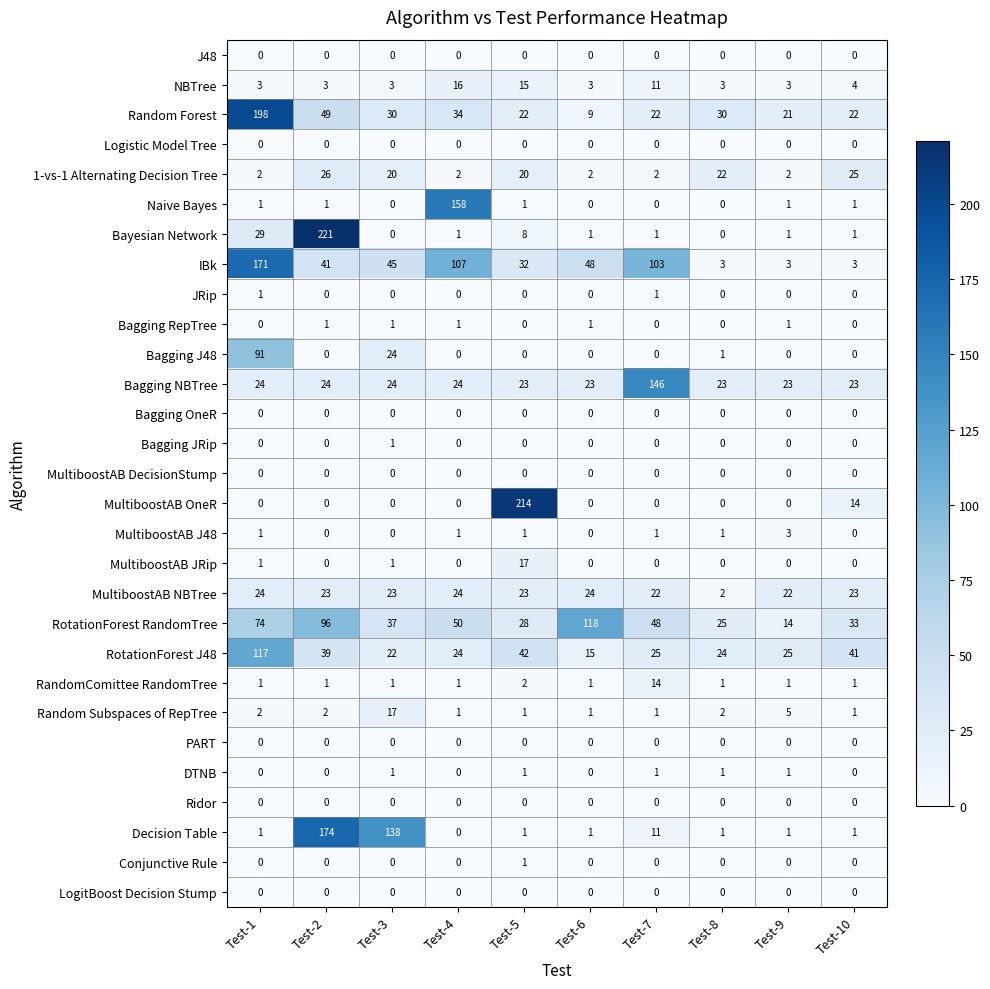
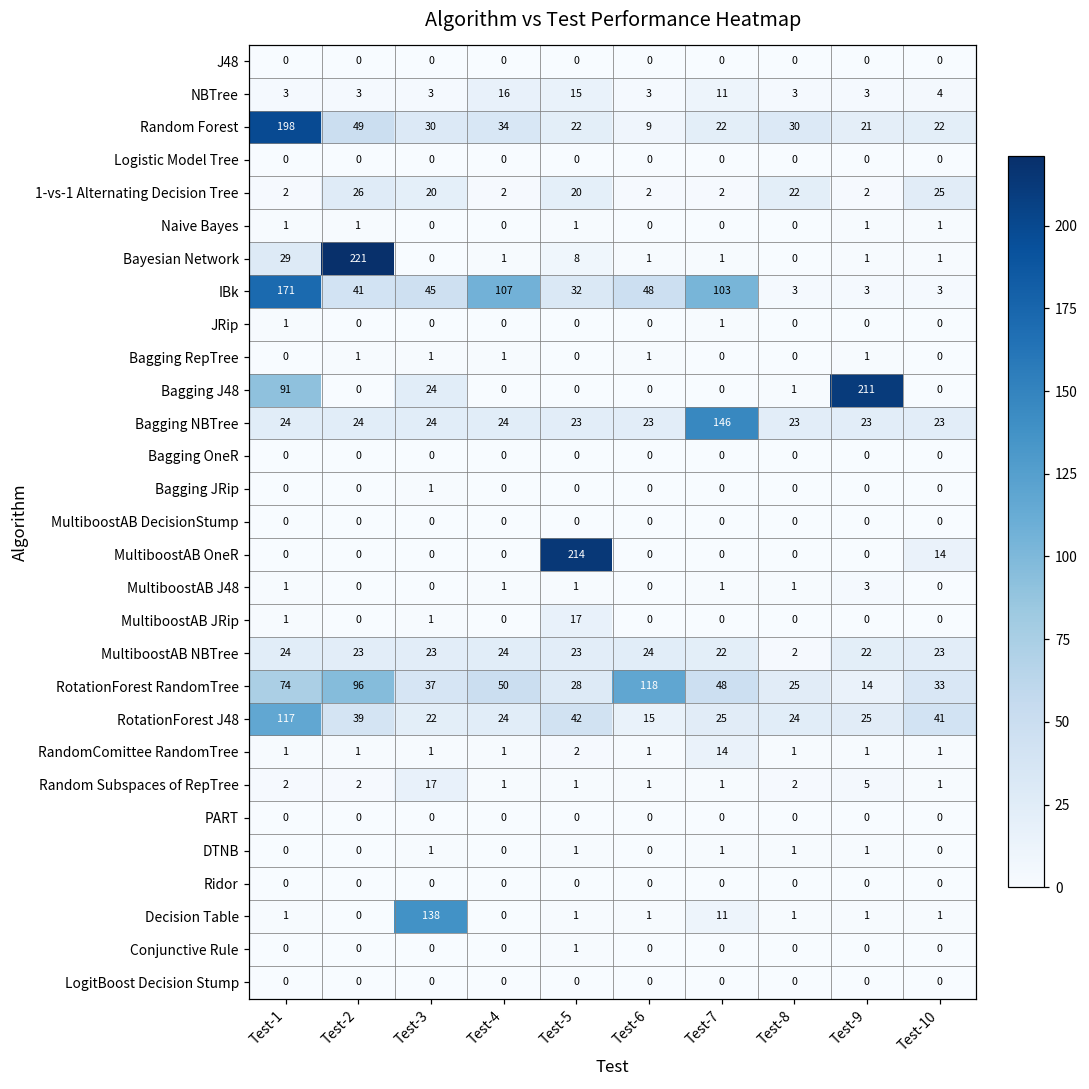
Naive Bayes, Test-4: 158 -> 0
Bagging J48, Test-9: 0 -> 211
Decision Table, Test-2: 174 -> 0
